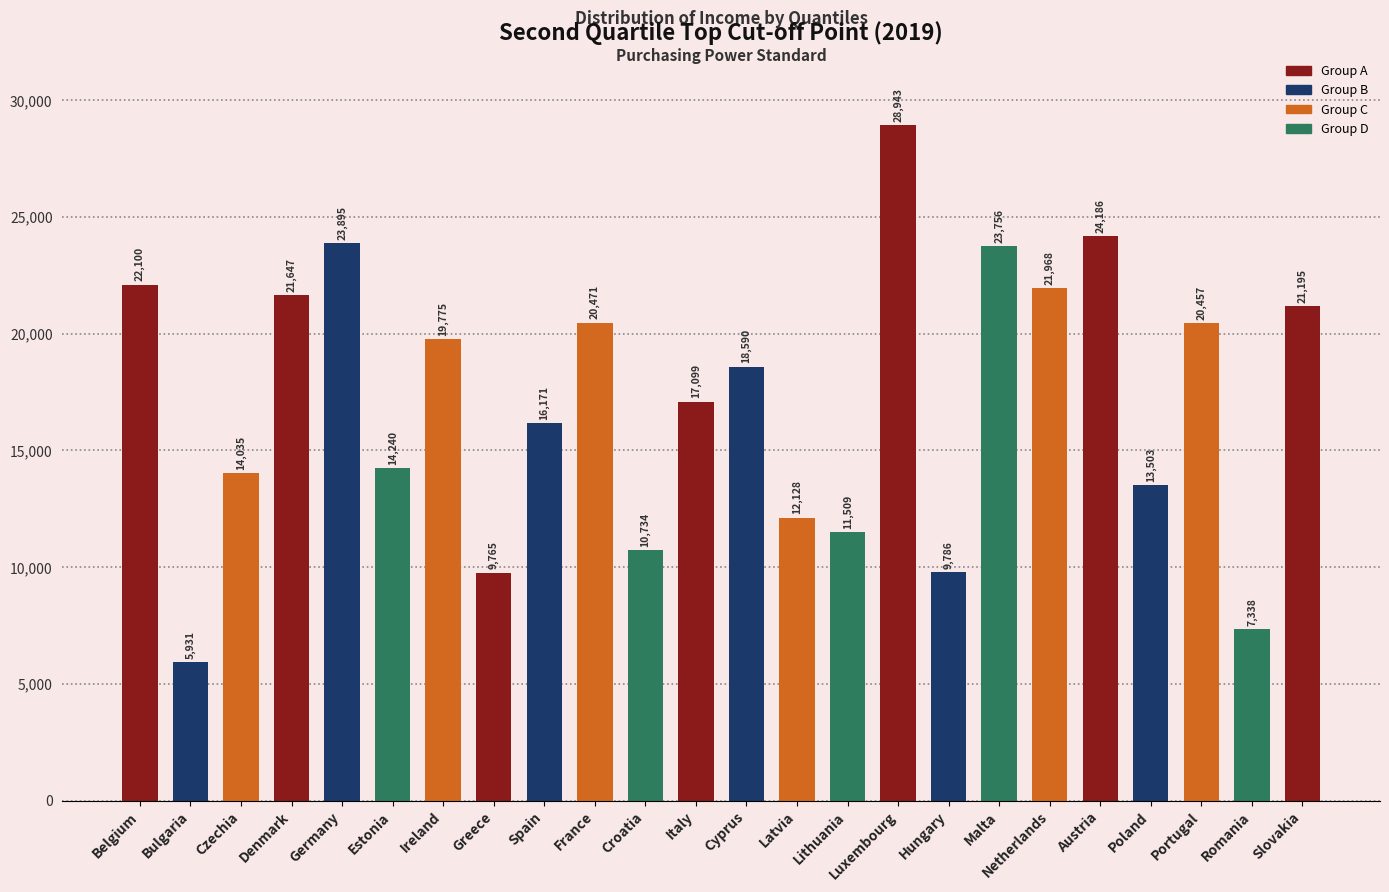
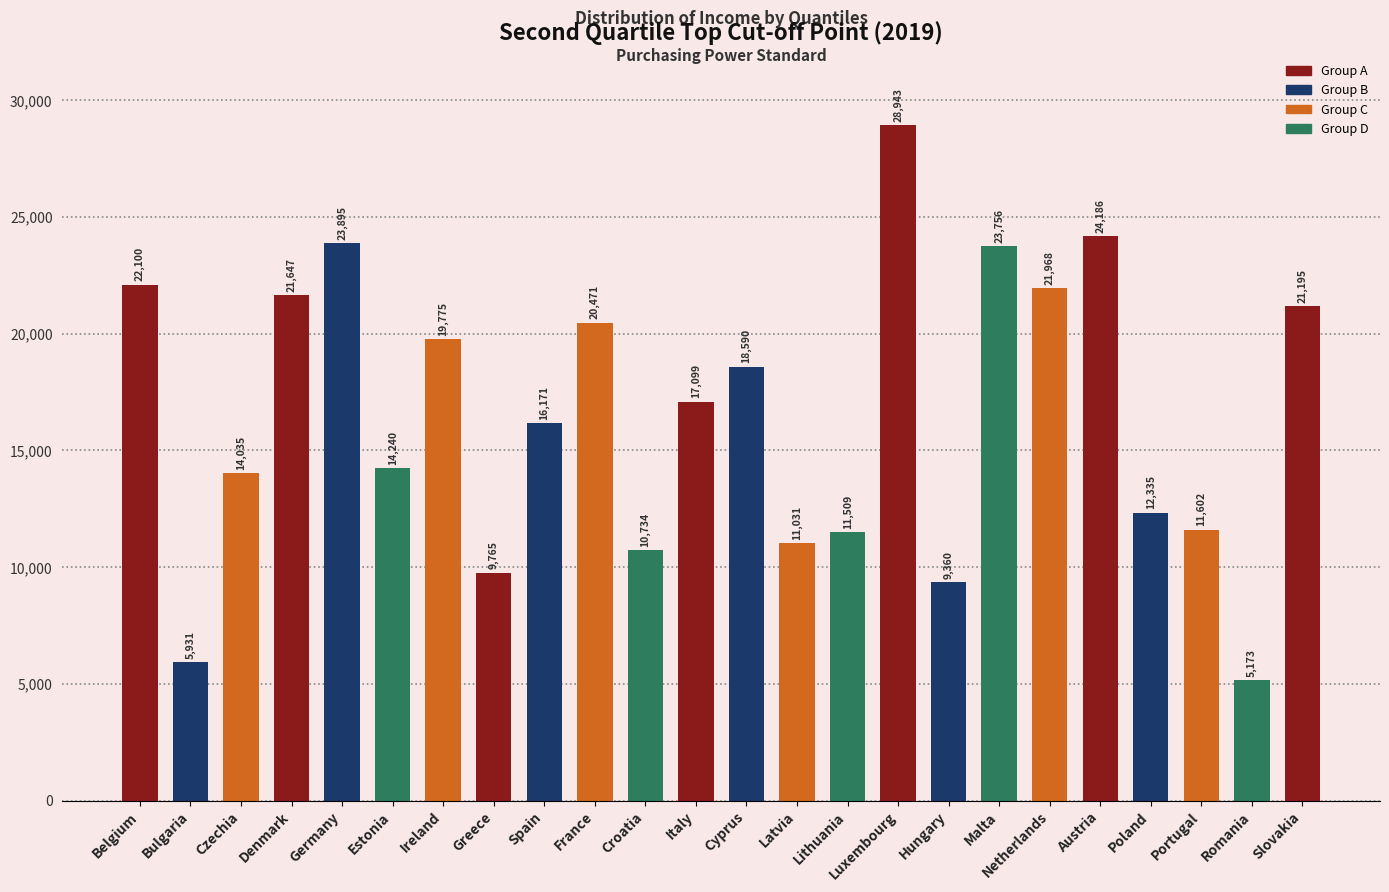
Latvia: 12,128 -> 11,031
Hungary: 9,786 -> 9,360
Poland: 13,503 -> 12,335
Portugal: 20,457 -> 11,602
Romania: 7,338 -> 5,173
